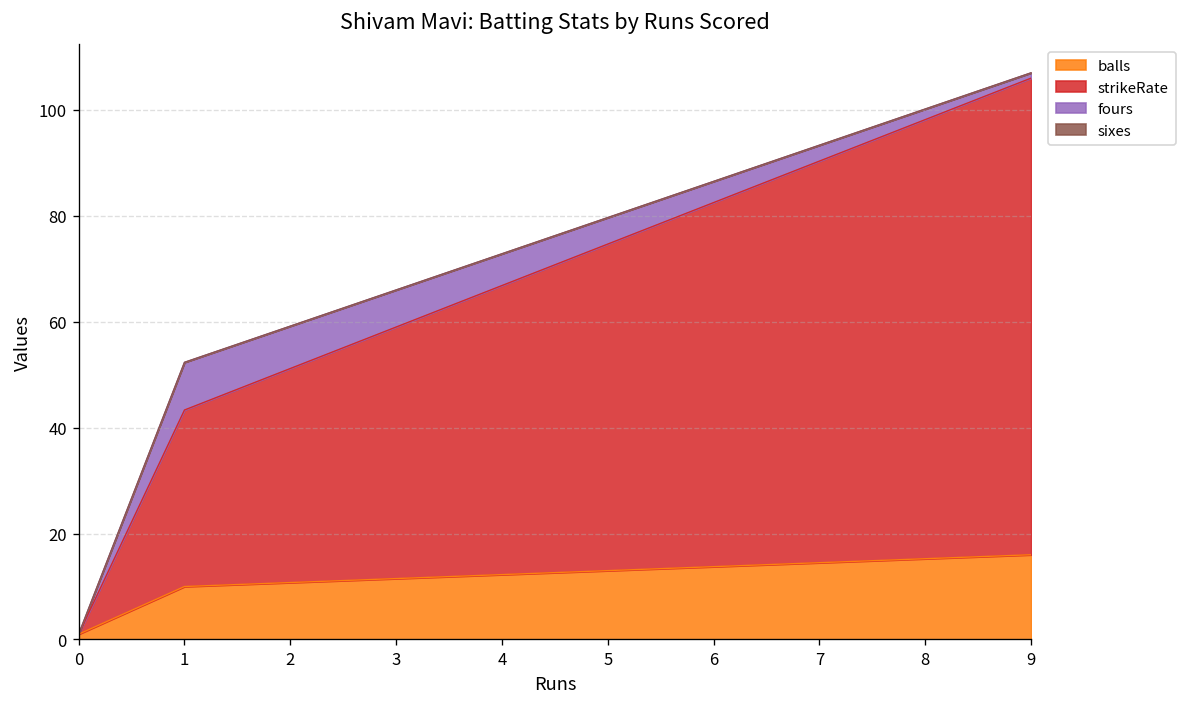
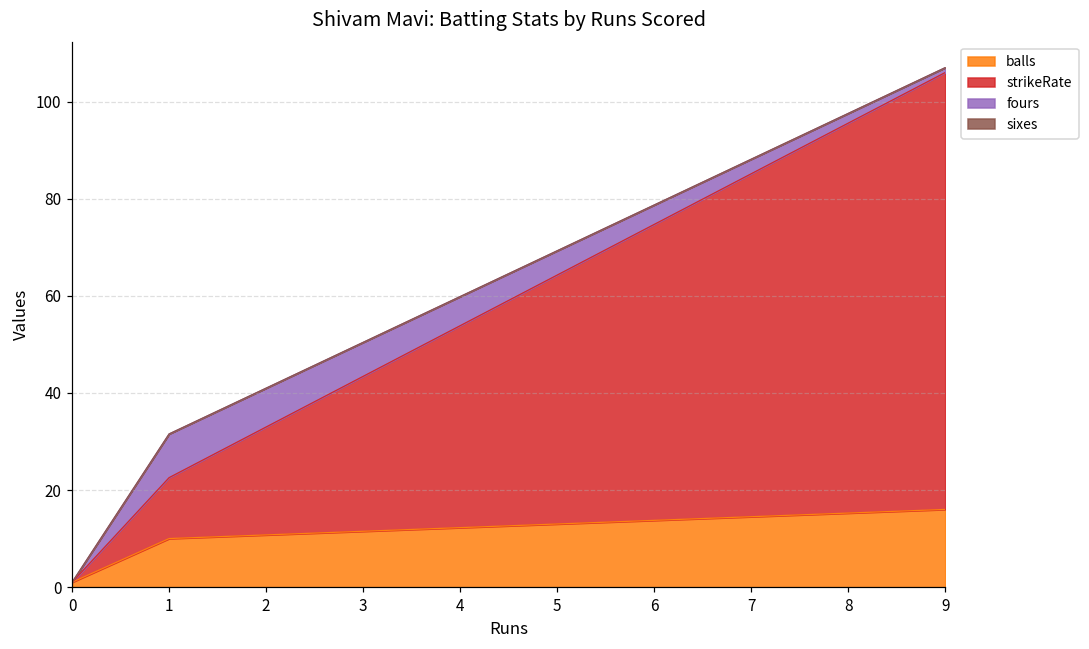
strikeRate, 1: 33 -> 13
